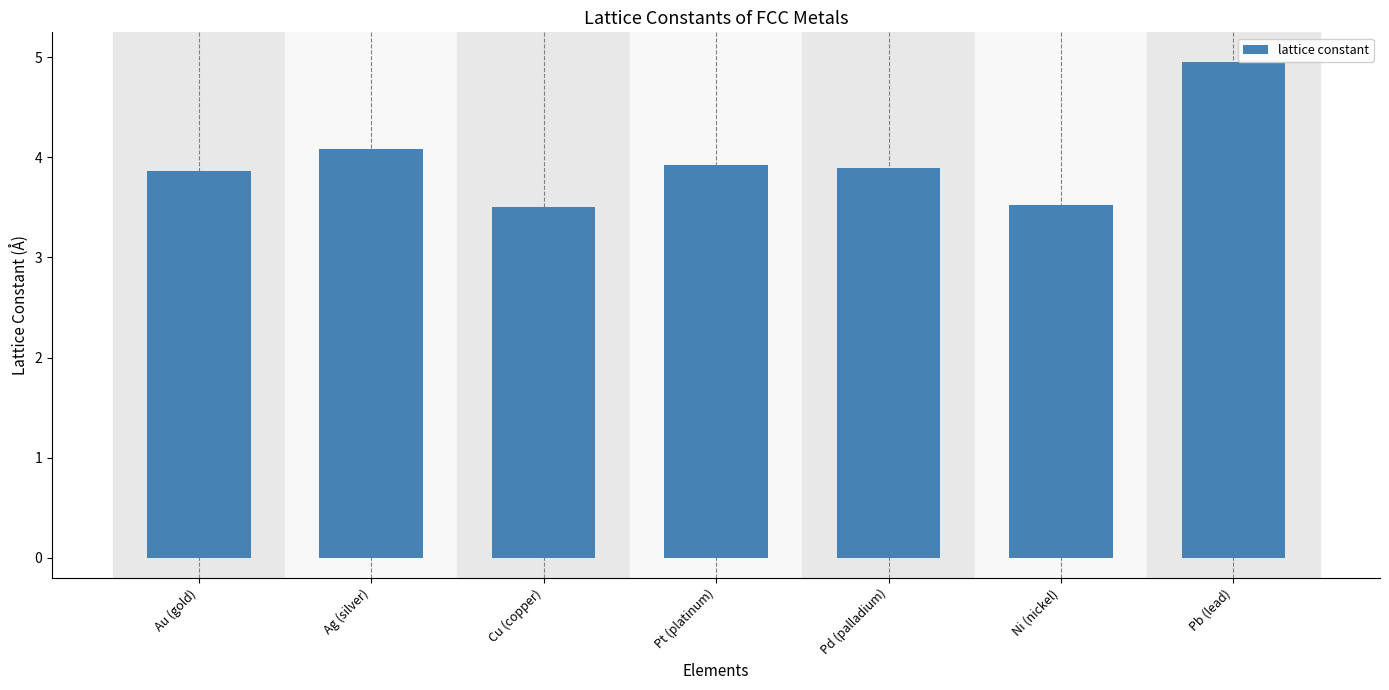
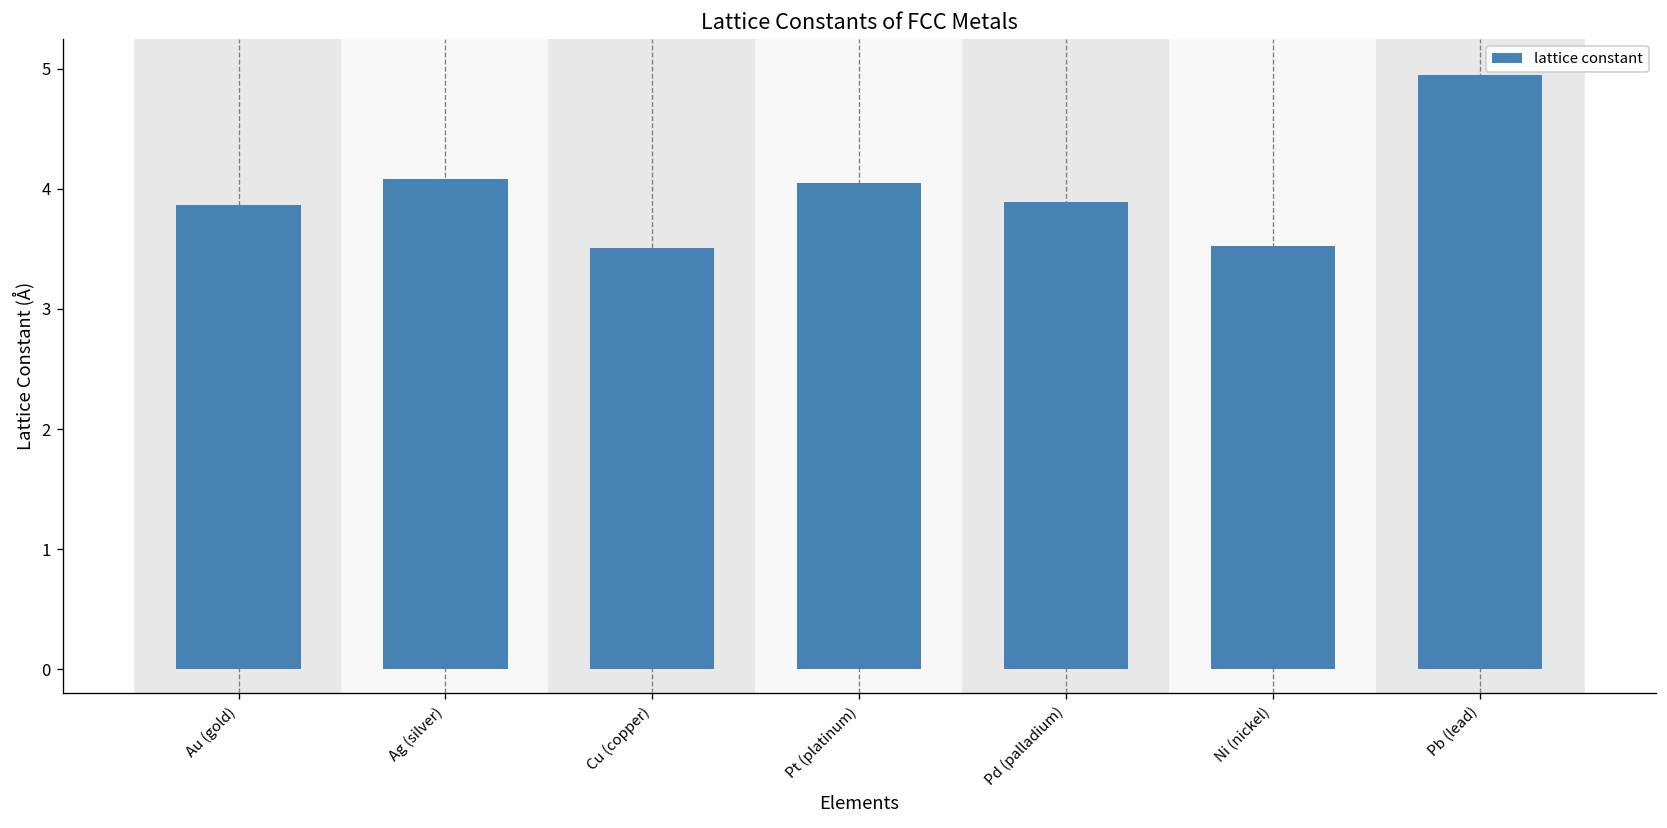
Pt (platinum): 3.92 -> 4.05
